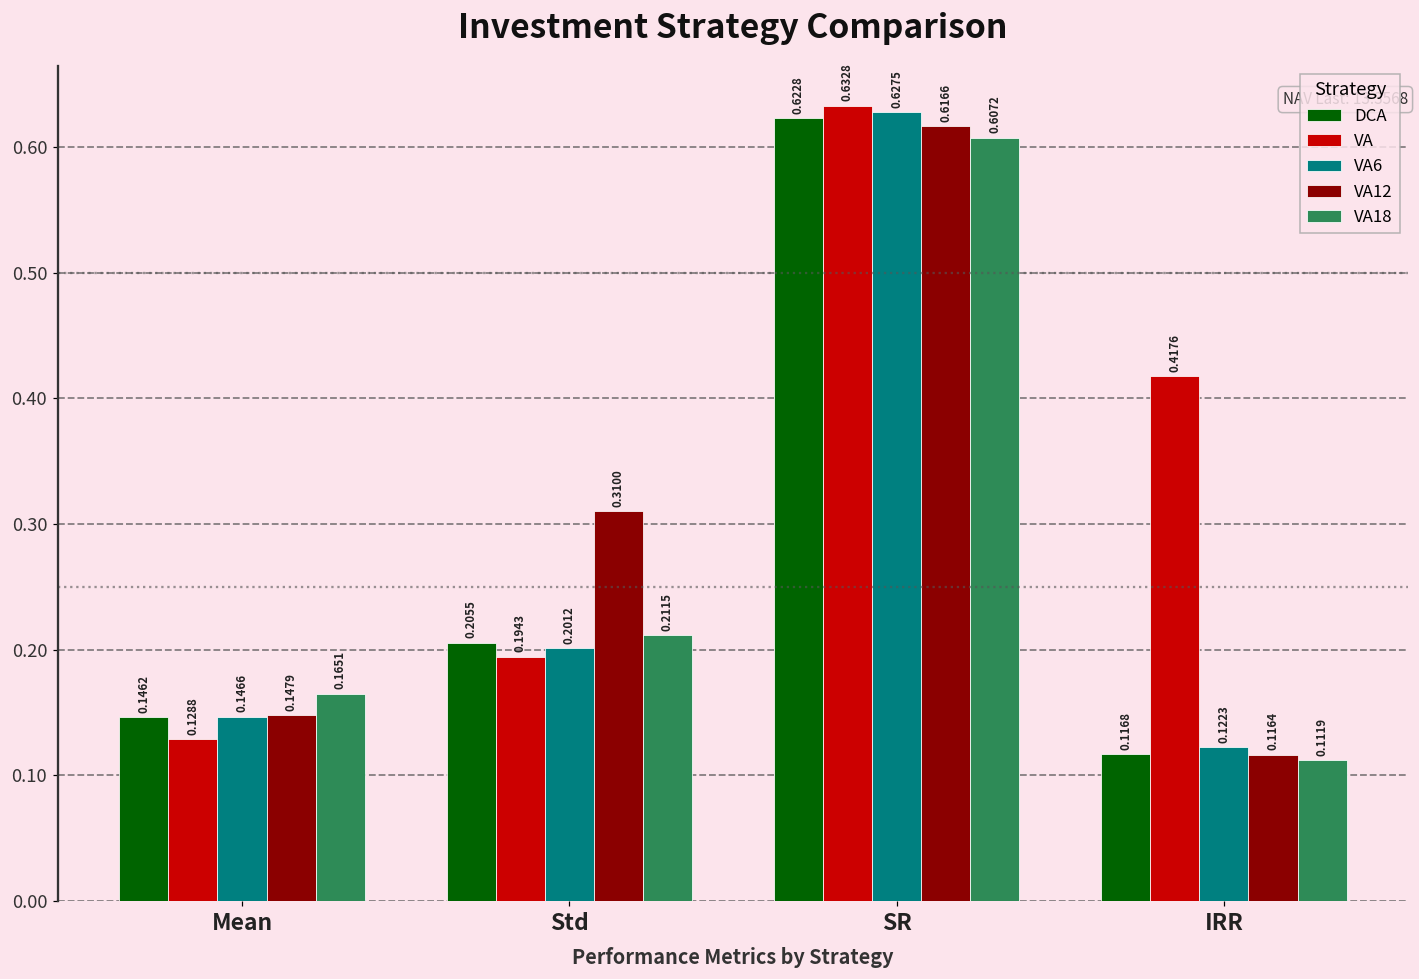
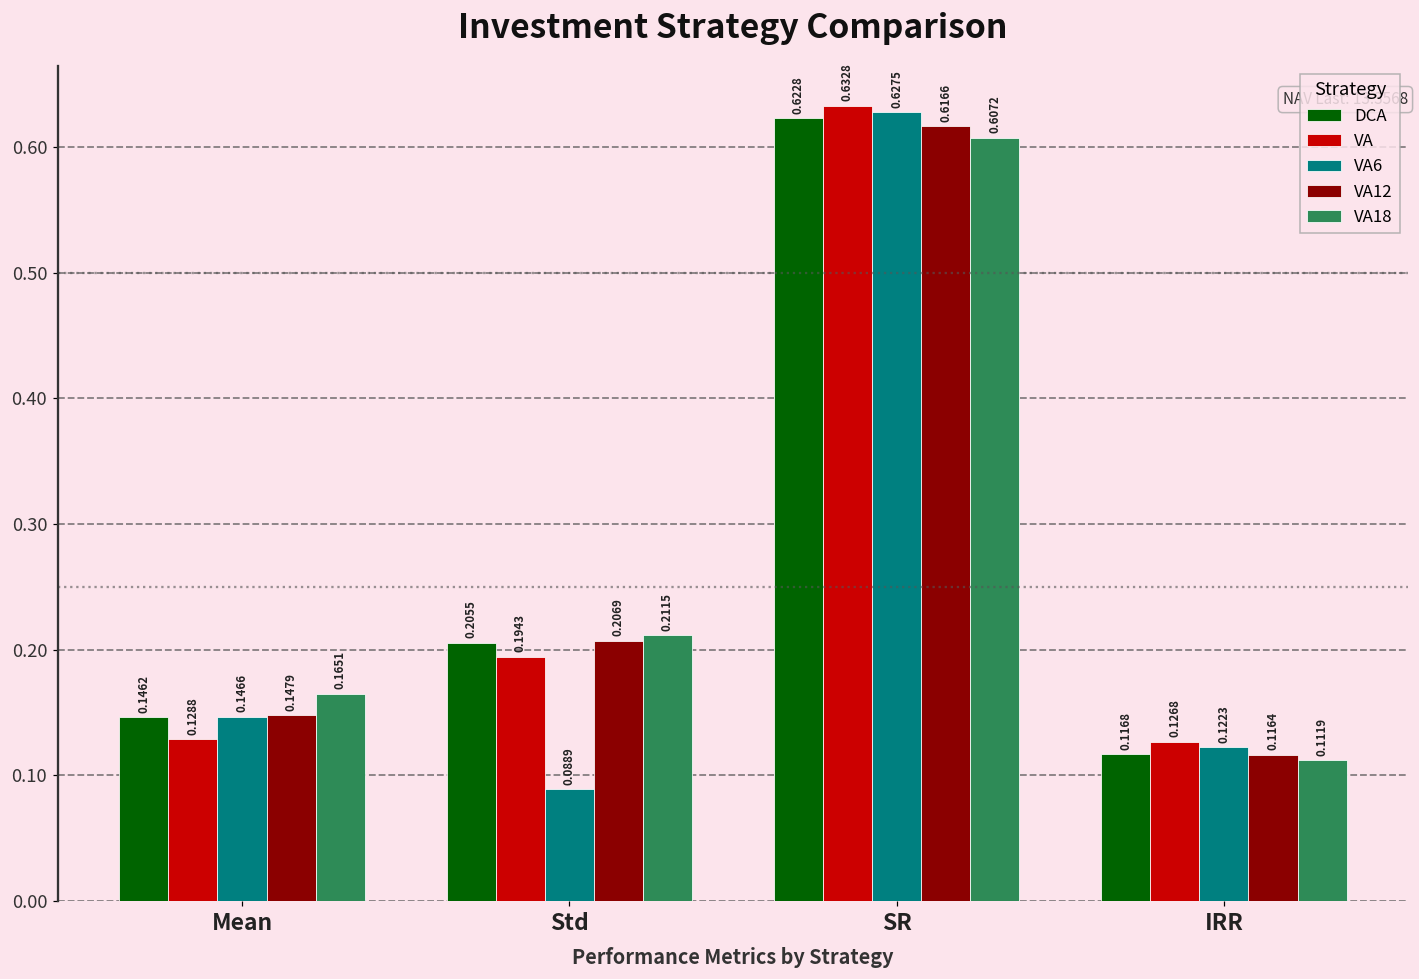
VA6, Std: 0.2012 -> 0.0889
VA12, Std: 0.3100 -> 0.2069
VA, IRR: 0.4176 -> 0.1268
